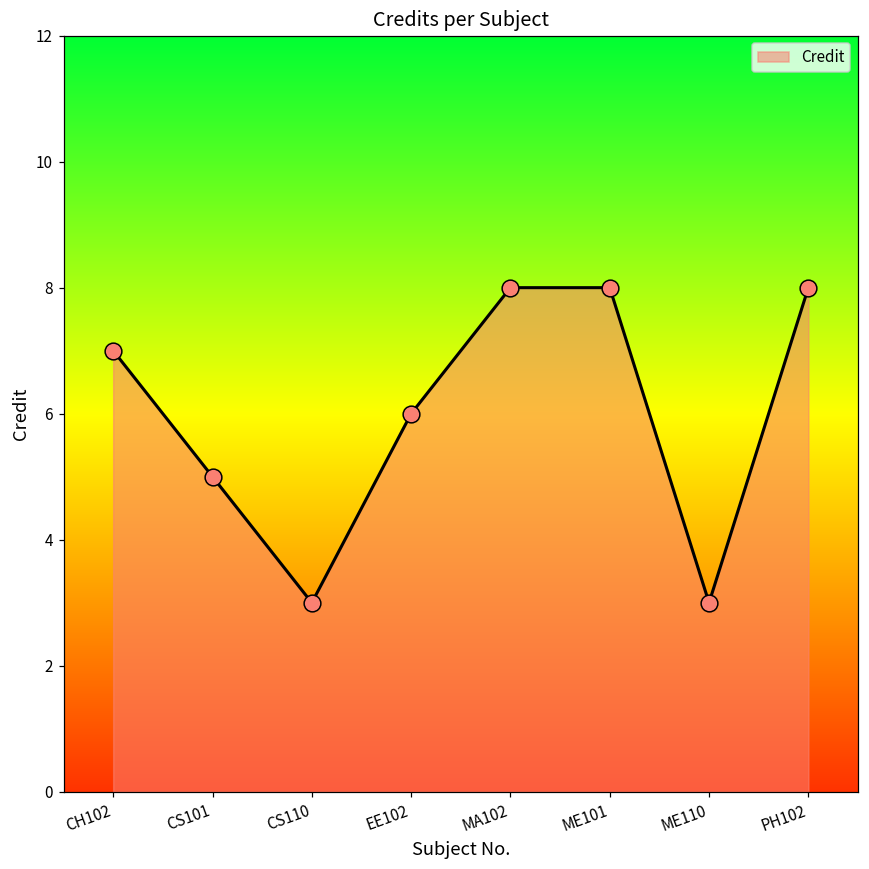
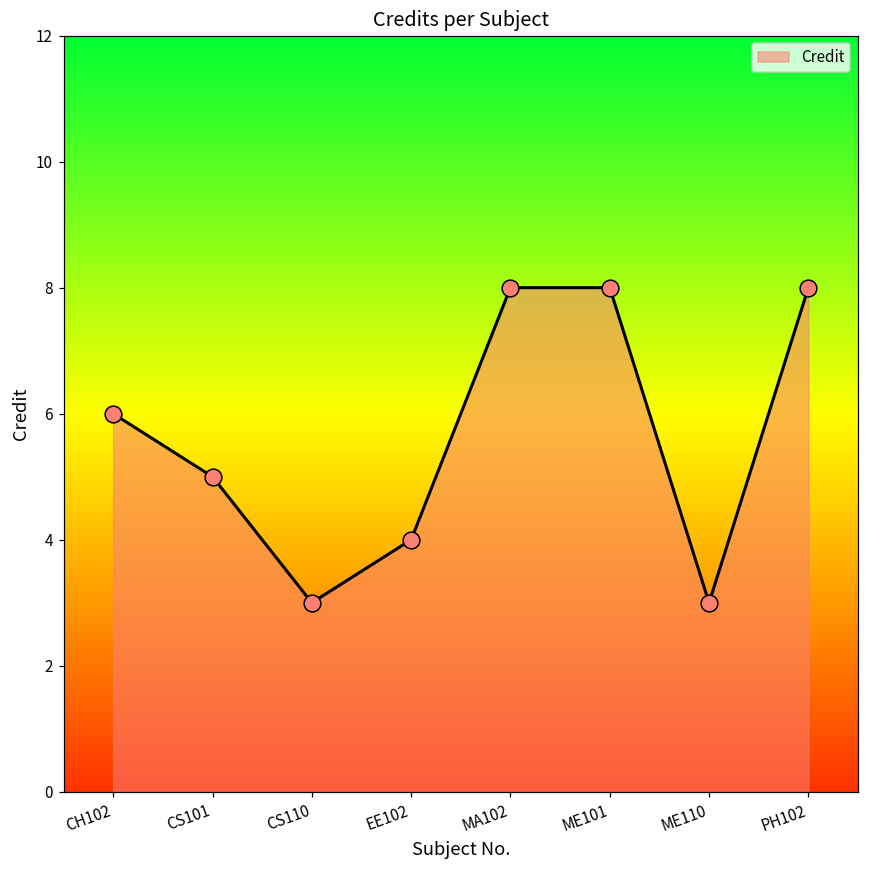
CH102: 7 -> 6
EE102: 6 -> 4
